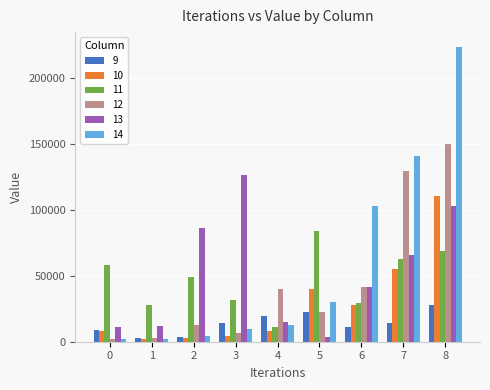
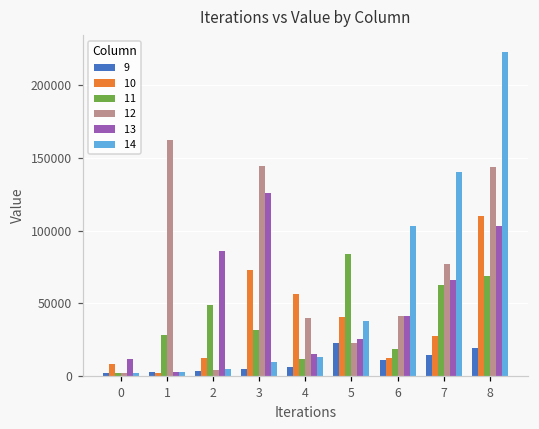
9, 0: 9000 -> 2000
11, 0: 58000 -> 2000
12, 1: 3000 -> 163000
13, 1: 12000 -> 3000
10, 2: 3000 -> 12000
12, 2: 12000 -> 4000
9, 3: 14000 -> 5000
10, 3: 5000 -> 73000
12, 3: 7000 -> 145000
9, 4: 20000 -> 6000
10, 4: 8000 -> 56000
13, 5: 4000 -> 25000
14, 5: 30000 -> 37000
10, 6: 28000 -> 13000
11, 6: 29000 -> 19000
10, 7: 55000 -> 27000
12, 7: 129000 -> 77000
9, 8: 28000 -> 19000
12, 8: 150000 -> 144000
